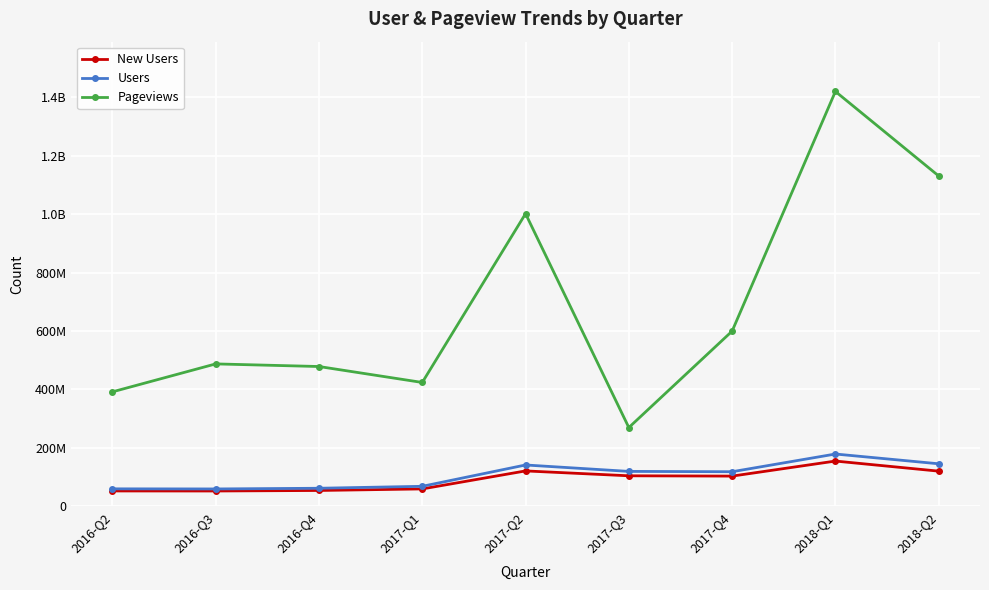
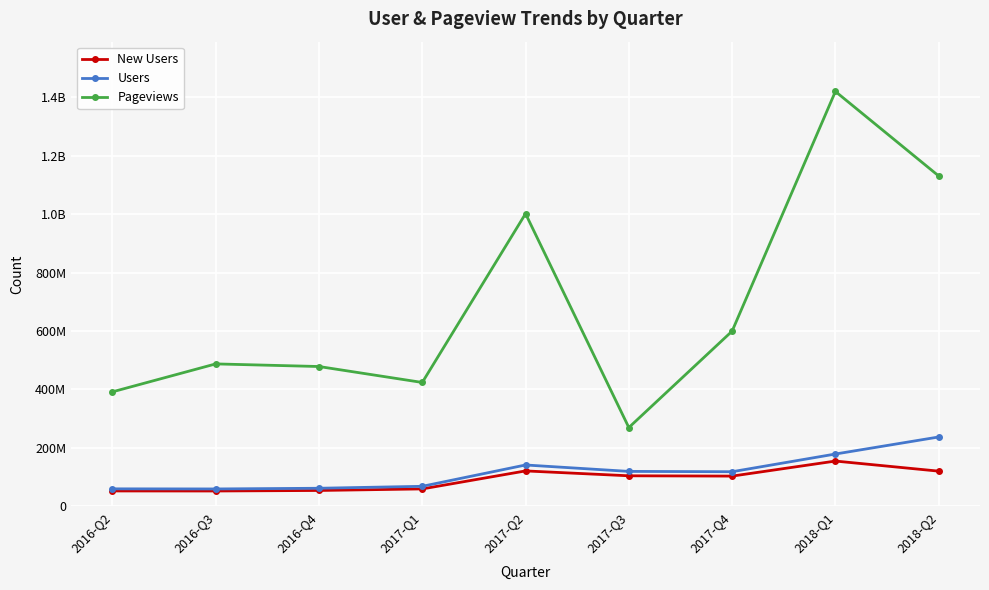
Users, 2018-Q2: 150000000 -> 240000000
